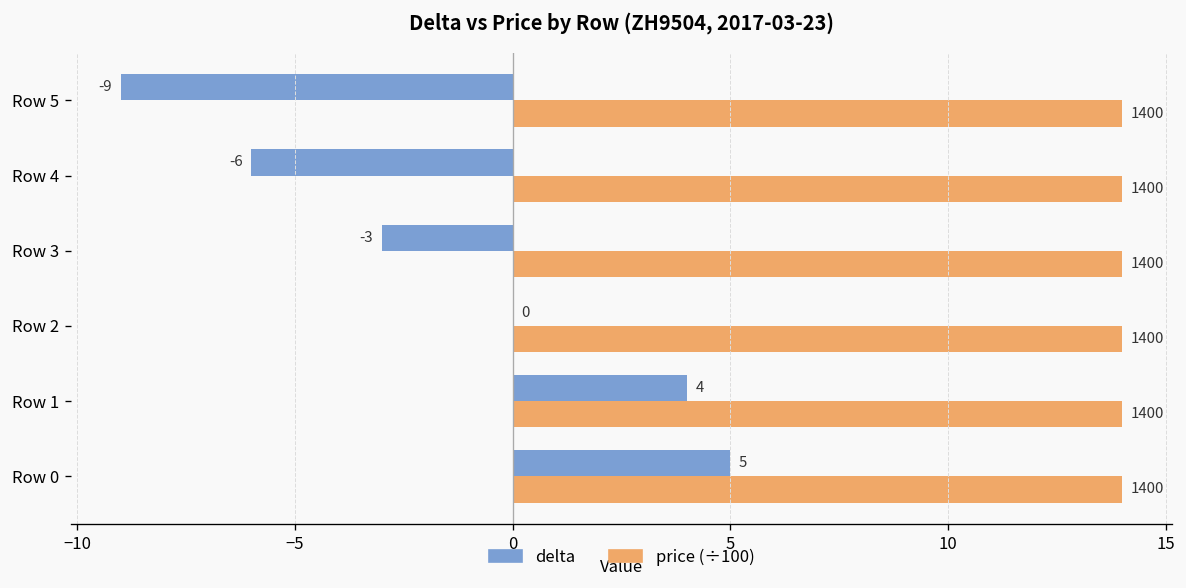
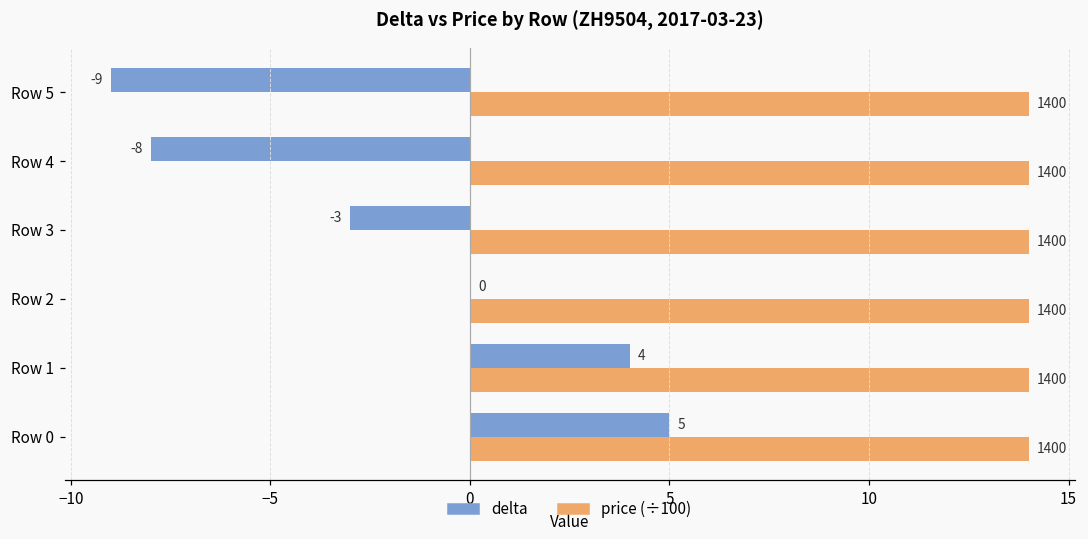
delta, Row 4: -6 -> -8
